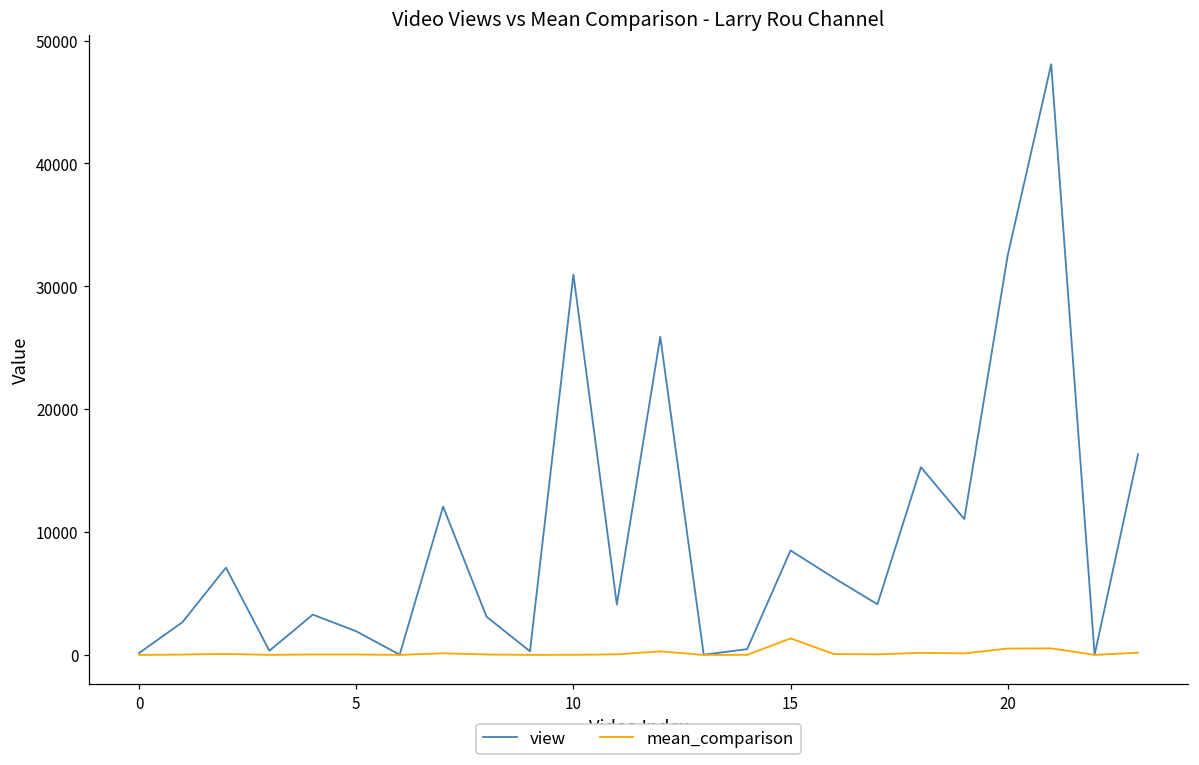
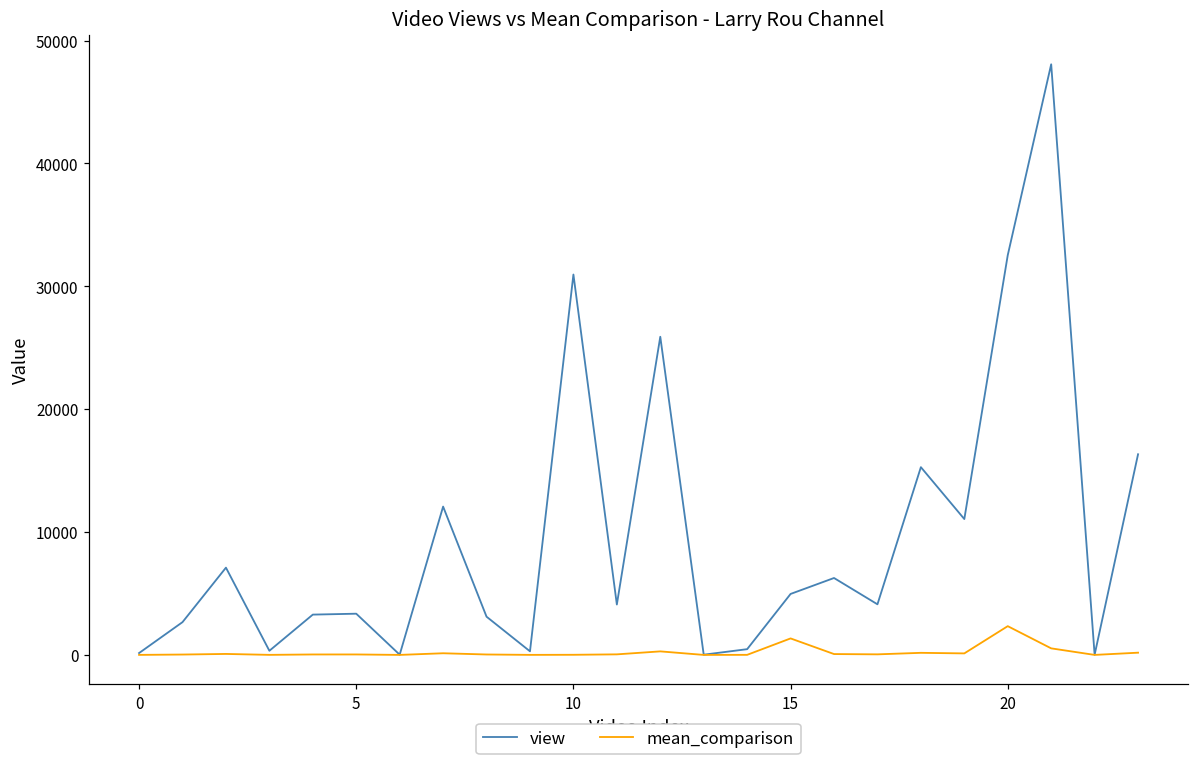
view, 5: 1900 -> 3400
view, 15: 8500 -> 5000
mean_comparison, 20: 500 -> 2300
